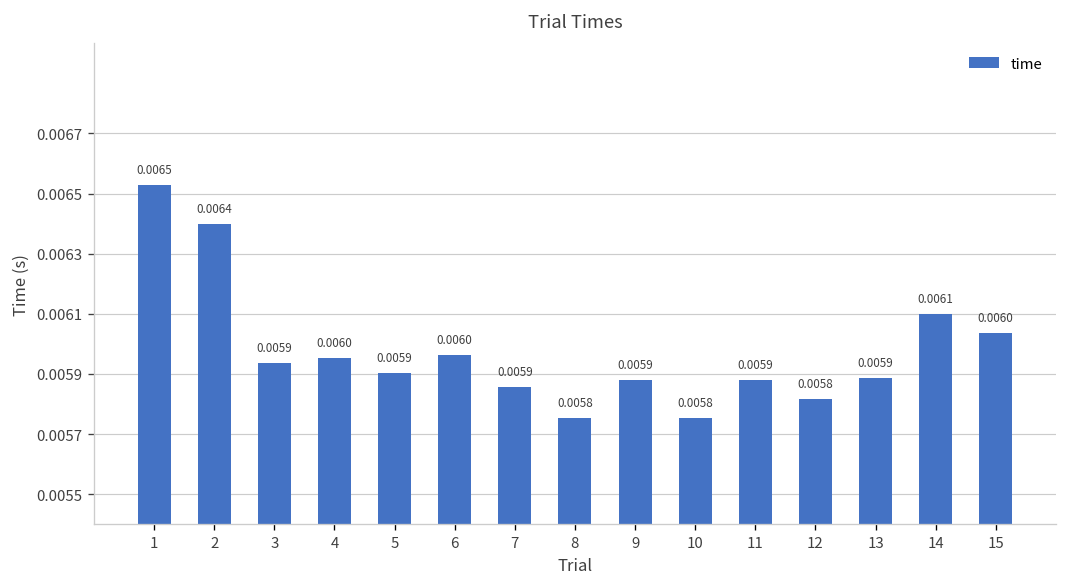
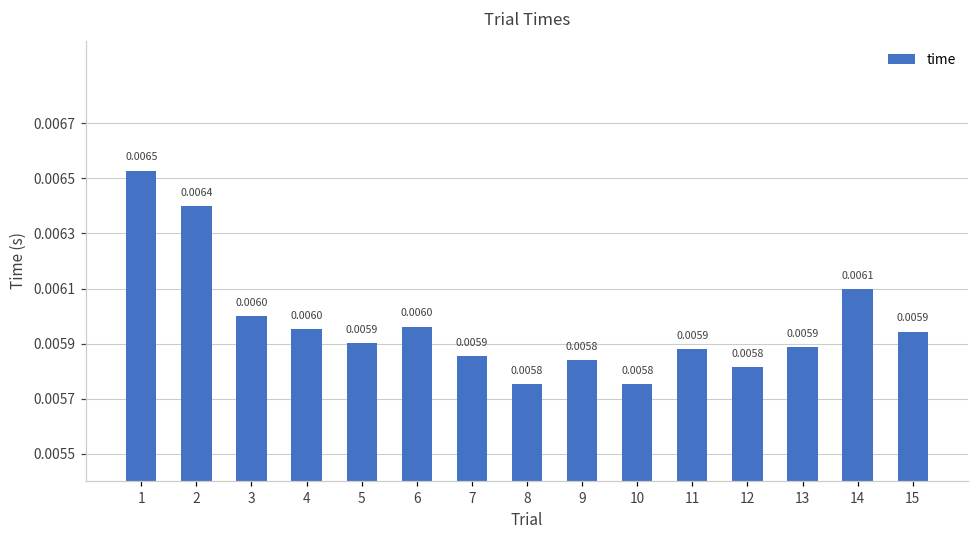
3: 0.0059 -> 0.0060
9: 0.0059 -> 0.0058
15: 0.0060 -> 0.0059
